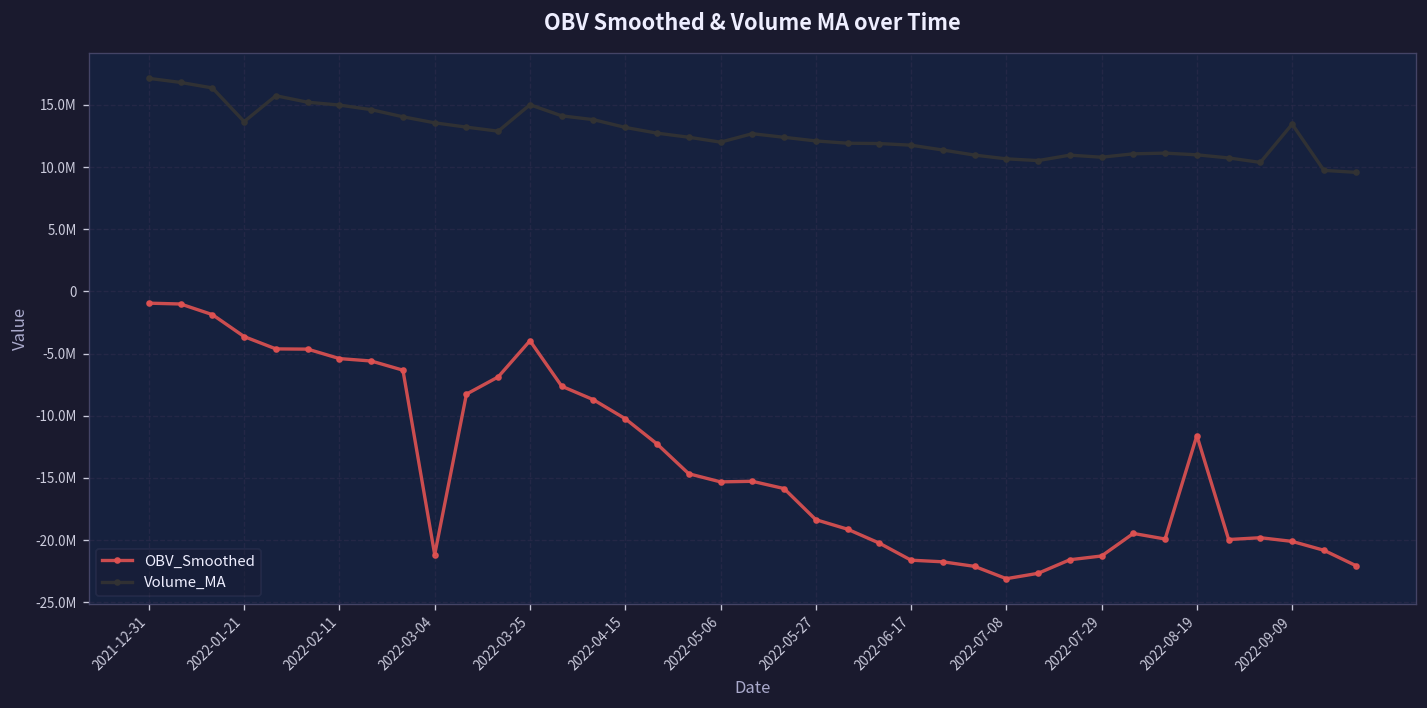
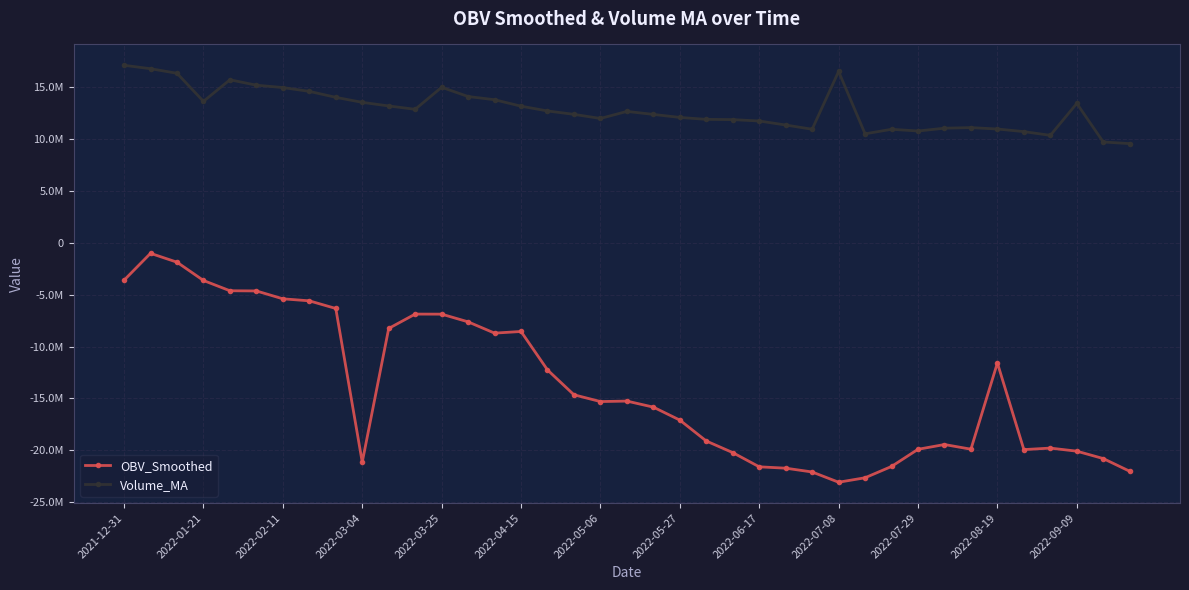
OBV_Smoothed, 2021-12-31: -900000 -> -3600000
OBV_Smoothed, 2022-03-25: -4000000 -> -6900000
OBV_Smoothed, 2022-04-15: -10200000 -> -8500000
OBV_Smoothed, 2022-05-27: -18400000 -> -17100000
Volume_MA, 2022-07-08: 10700000 -> 16500000
OBV_Smoothed, 2022-07-29: -21300000 -> -19900000
